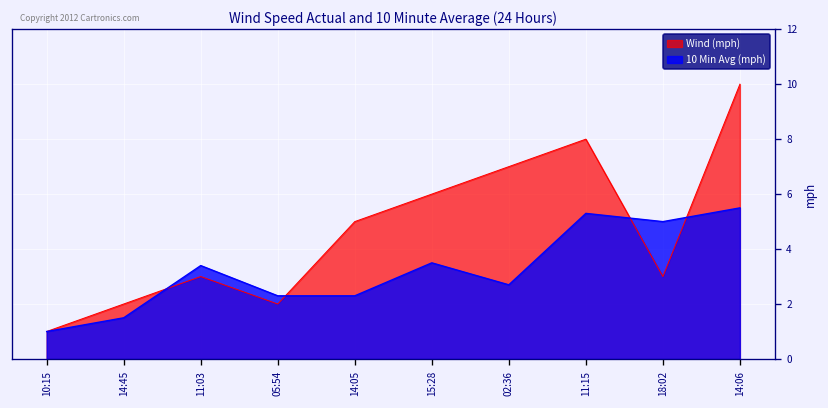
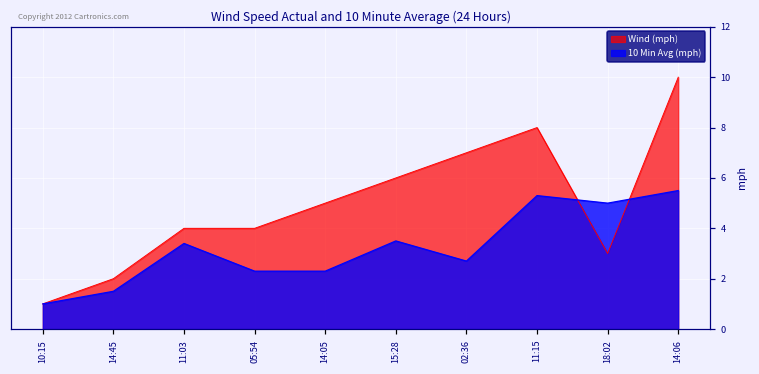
Wind (mph), 11:03: 3 -> 4
Wind (mph), 05:54: 2 -> 4
